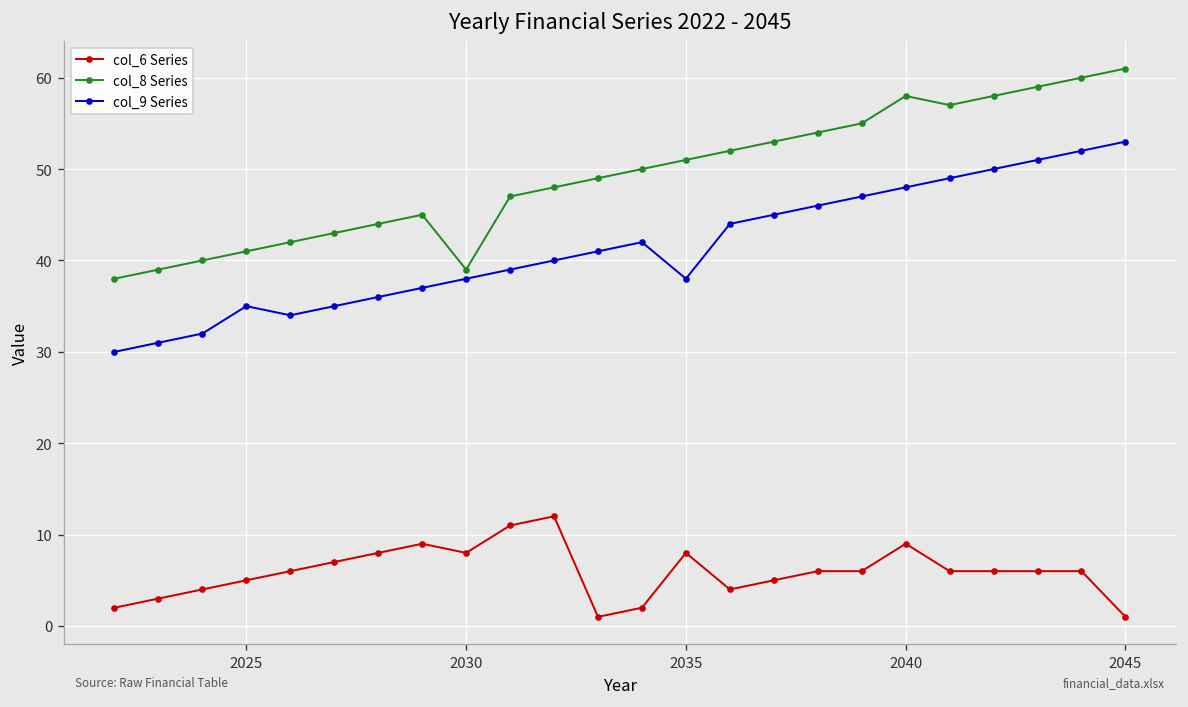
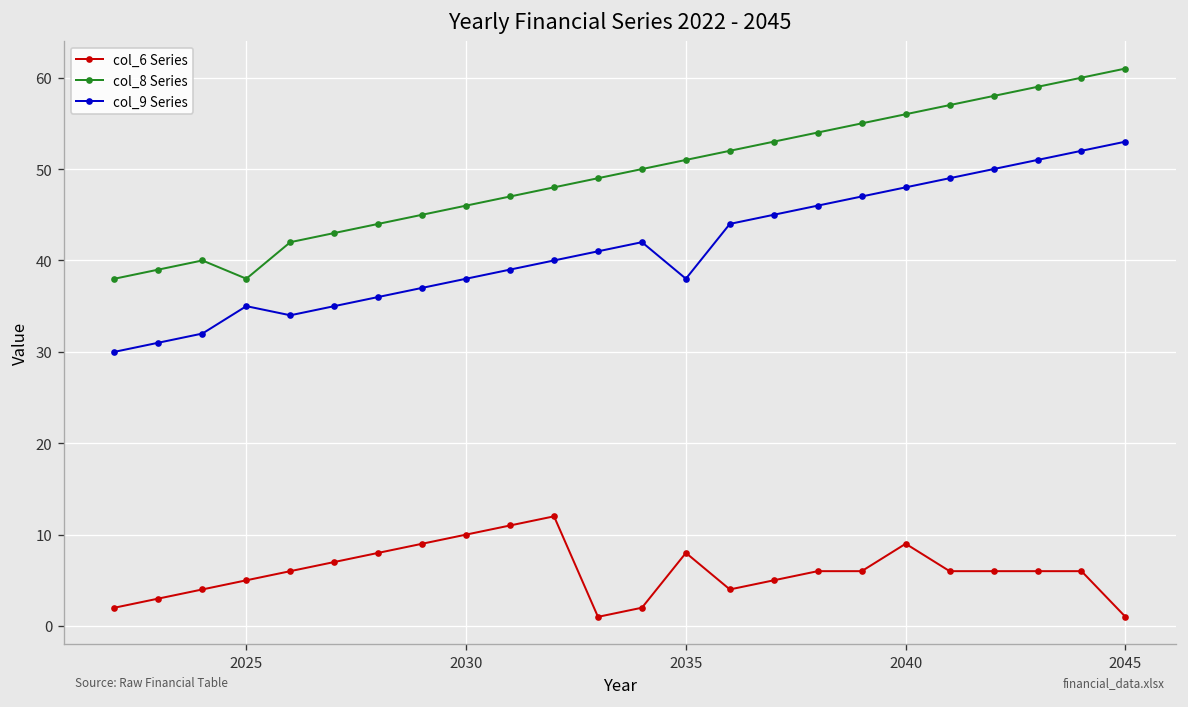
col_8 Series, 2025: 41 -> 38
col_6 Series, 2030: 8 -> 10
col_8 Series, 2030: 39 -> 46
col_8 Series, 2040: 58 -> 56
